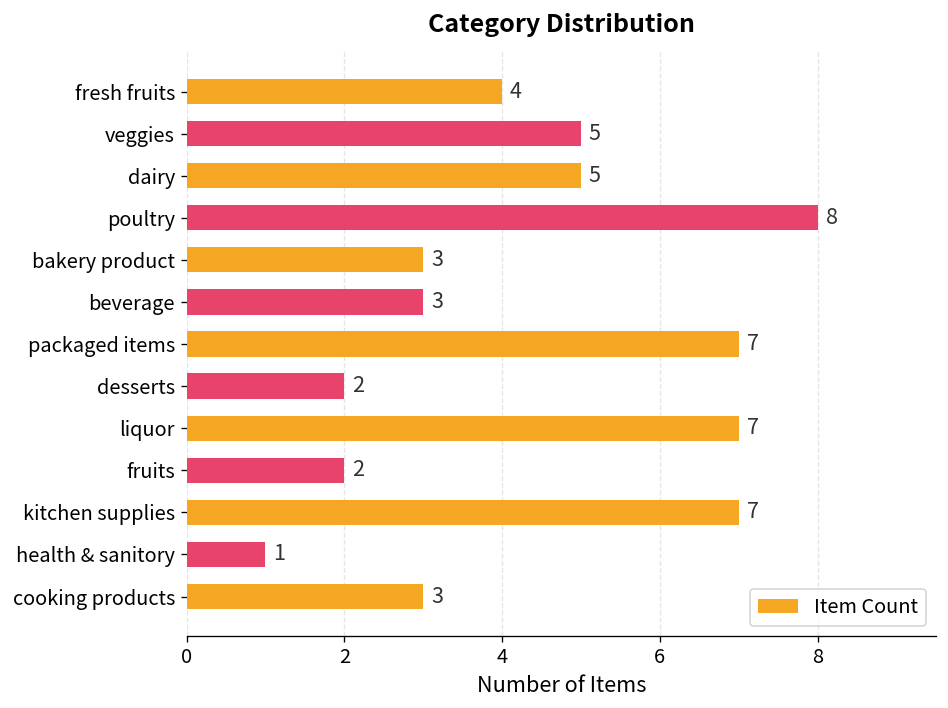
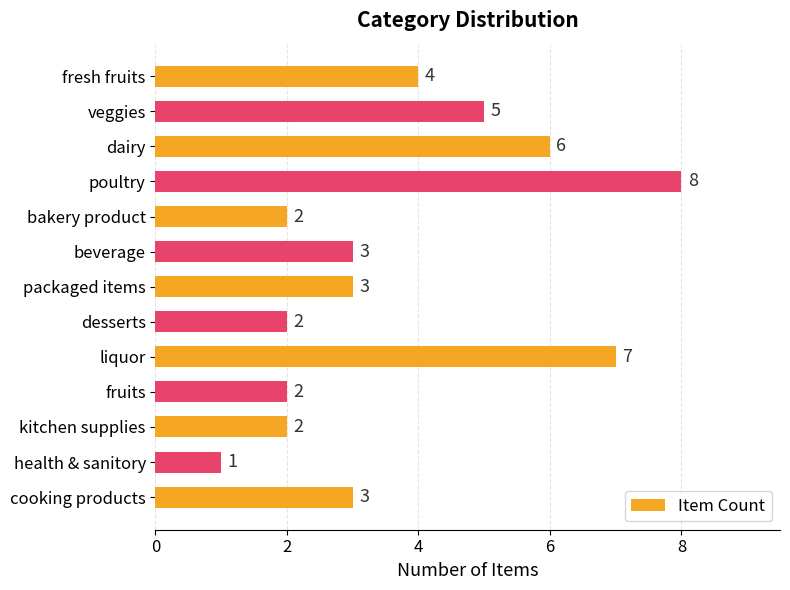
dairy: 5 -> 6
bakery product: 3 -> 2
packaged items: 7 -> 3
kitchen supplies: 7 -> 2
